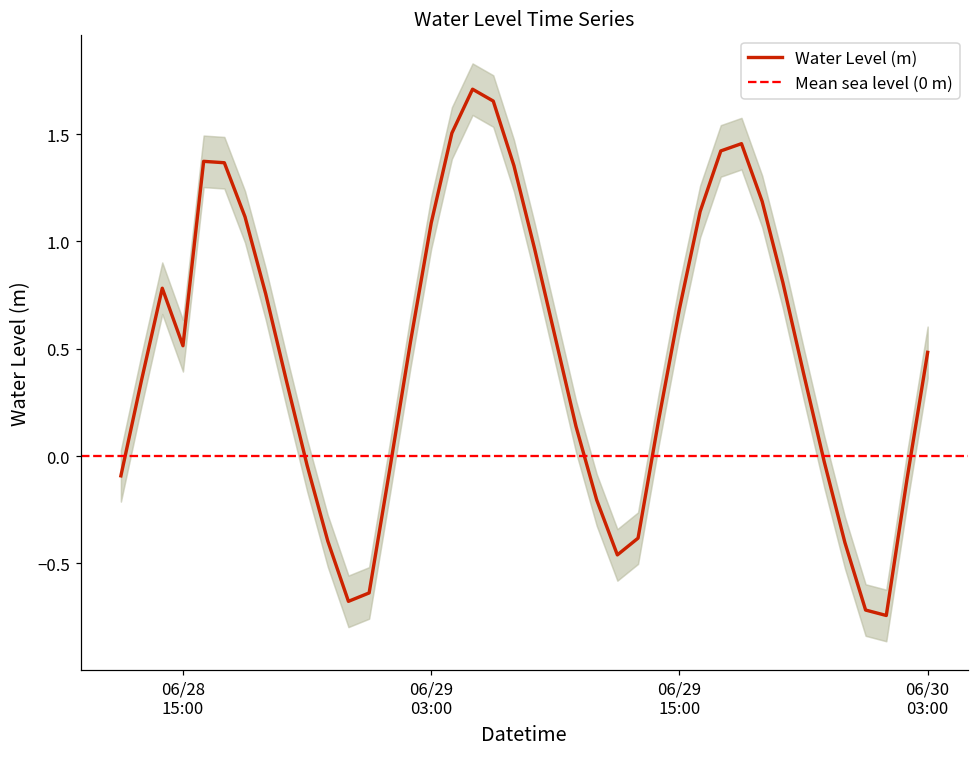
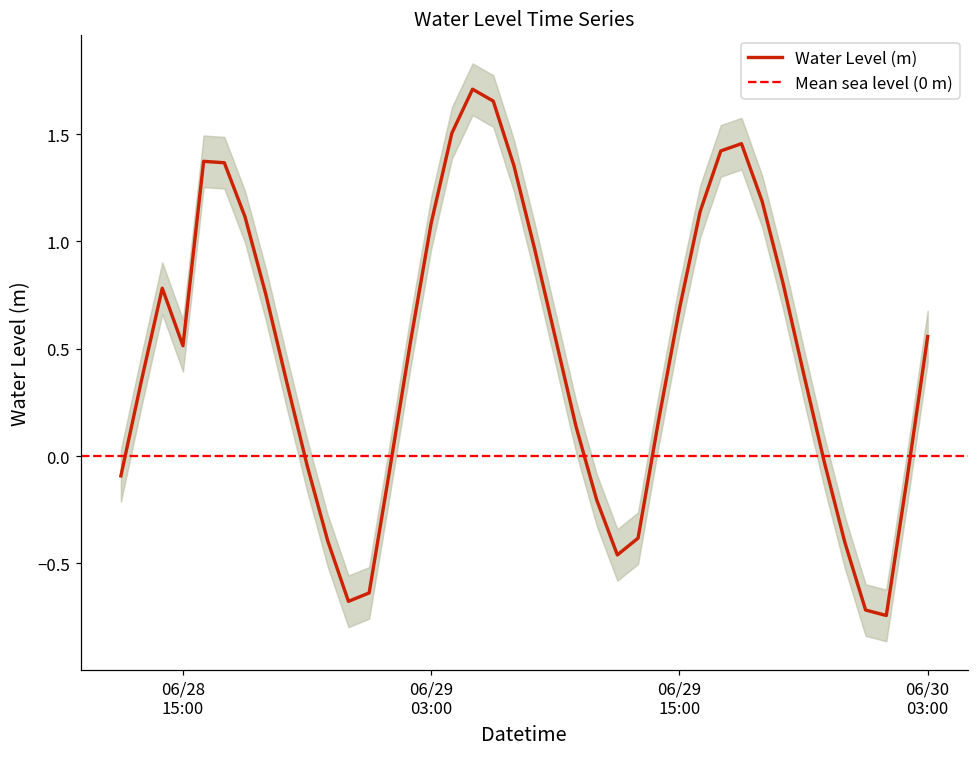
Water Level (m), 06/30 03:00: 0.48 -> 0.56
